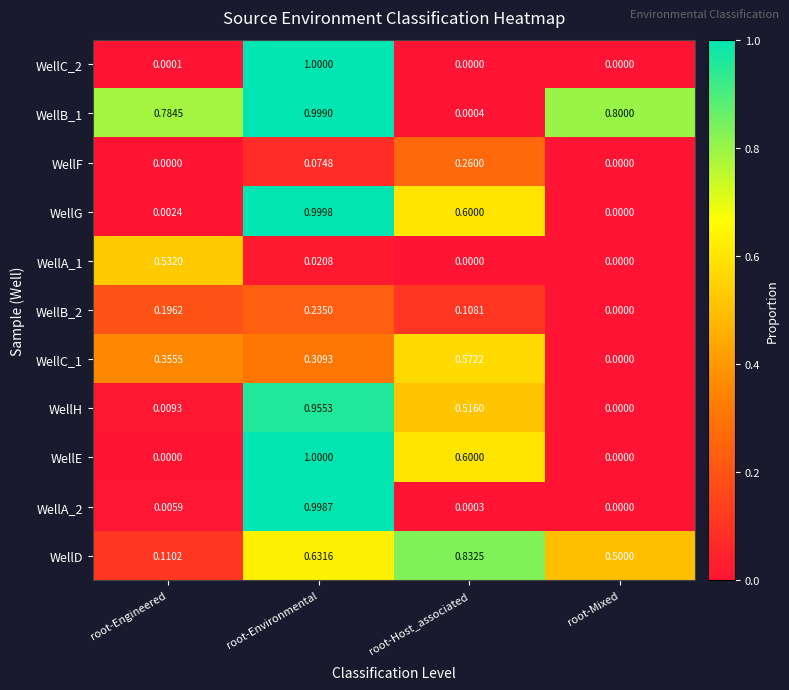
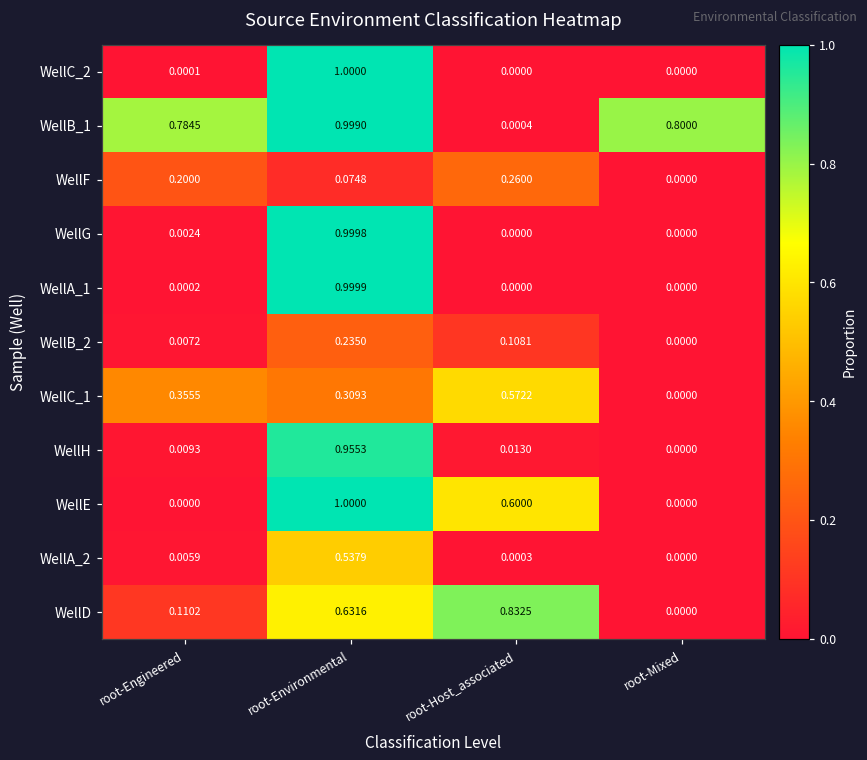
WellF, root-Engineered: 0.0000 -> 0.2000
WellG, root-Host_associated: 0.6000 -> 0.0000
WellA_1, root-Engineered: 0.5320 -> 0.0002
WellA_1, root-Environmental: 0.0208 -> 0.9999
WellB_2, root-Engineered: 0.1962 -> 0.0072
WellH, root-Host_associated: 0.5160 -> 0.0130
WellA_2, root-Environmental: 0.9987 -> 0.5379
WellD, root-Mixed: 0.5000 -> 0.0000
